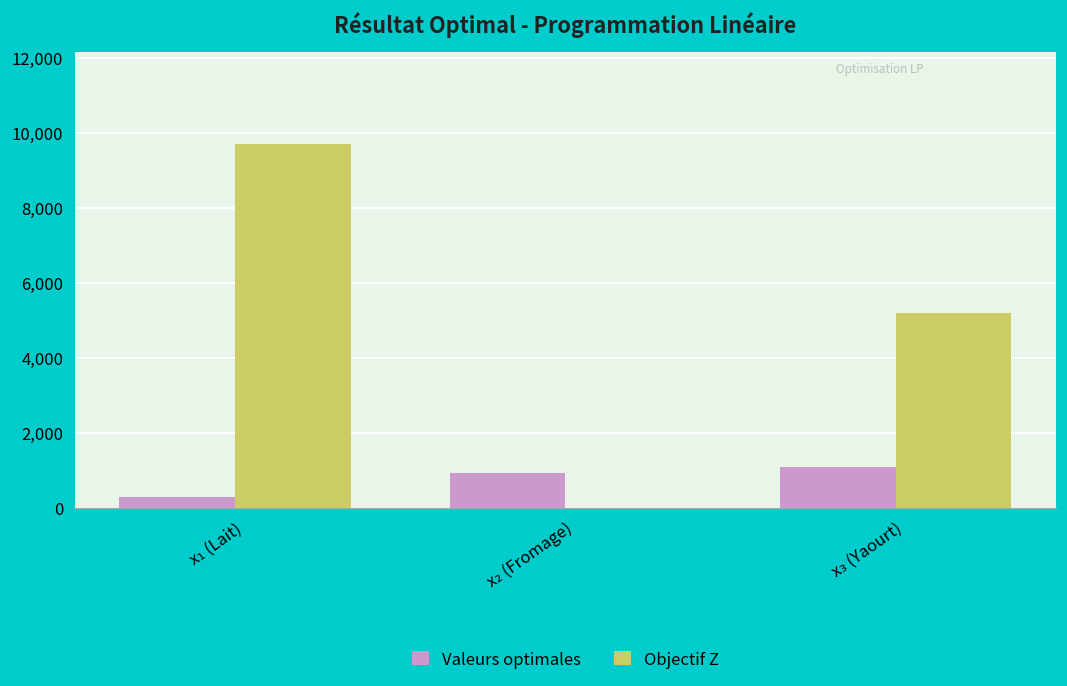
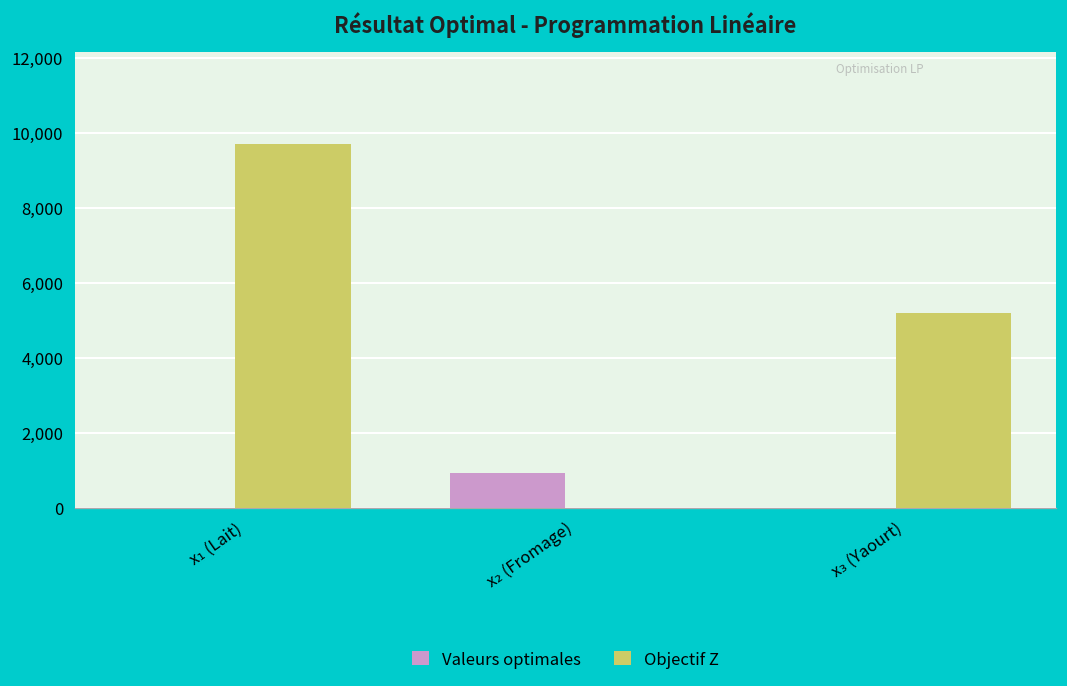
Valeurs optimales, x₁ (Lait): 300 -> 0
Valeurs optimales, x₃ (Yaourt): 1,100 -> 0
